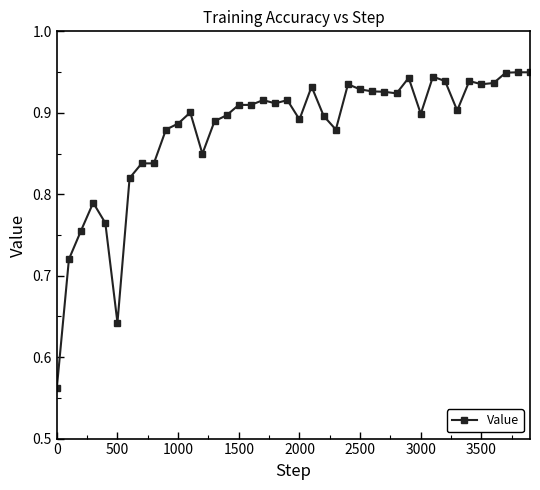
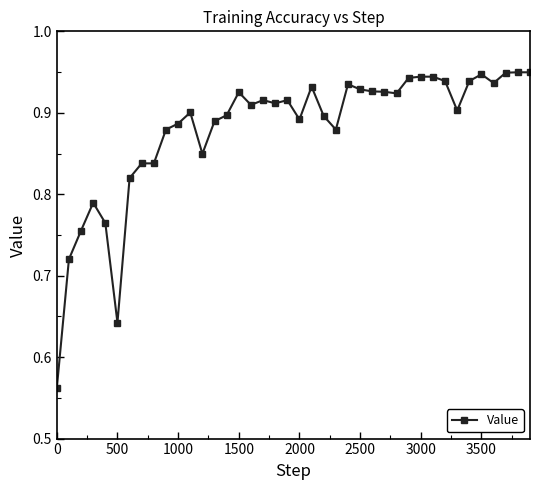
1500: 0.91 -> 0.93
3000: 0.90 -> 0.94
3500: 0.94 -> 0.95
